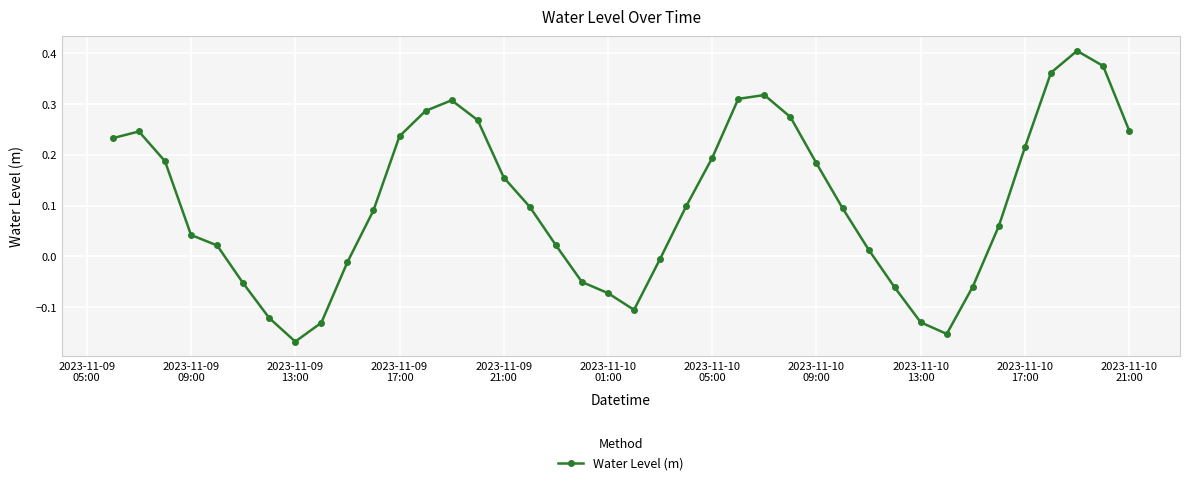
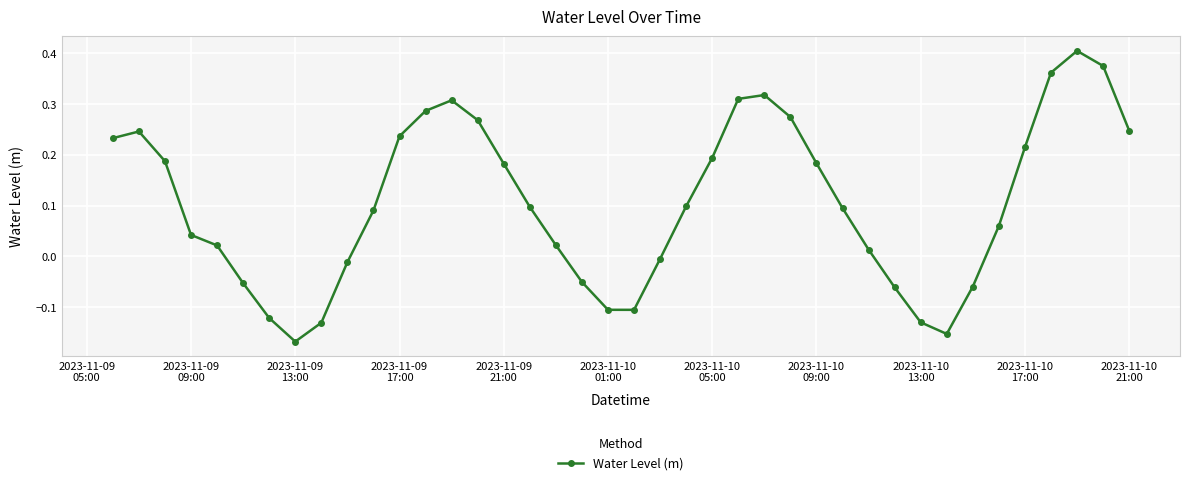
2023-11-09 21:00: 0.16 -> 0.18
2023-11-10 01:00: -0.07 -> -0.11
